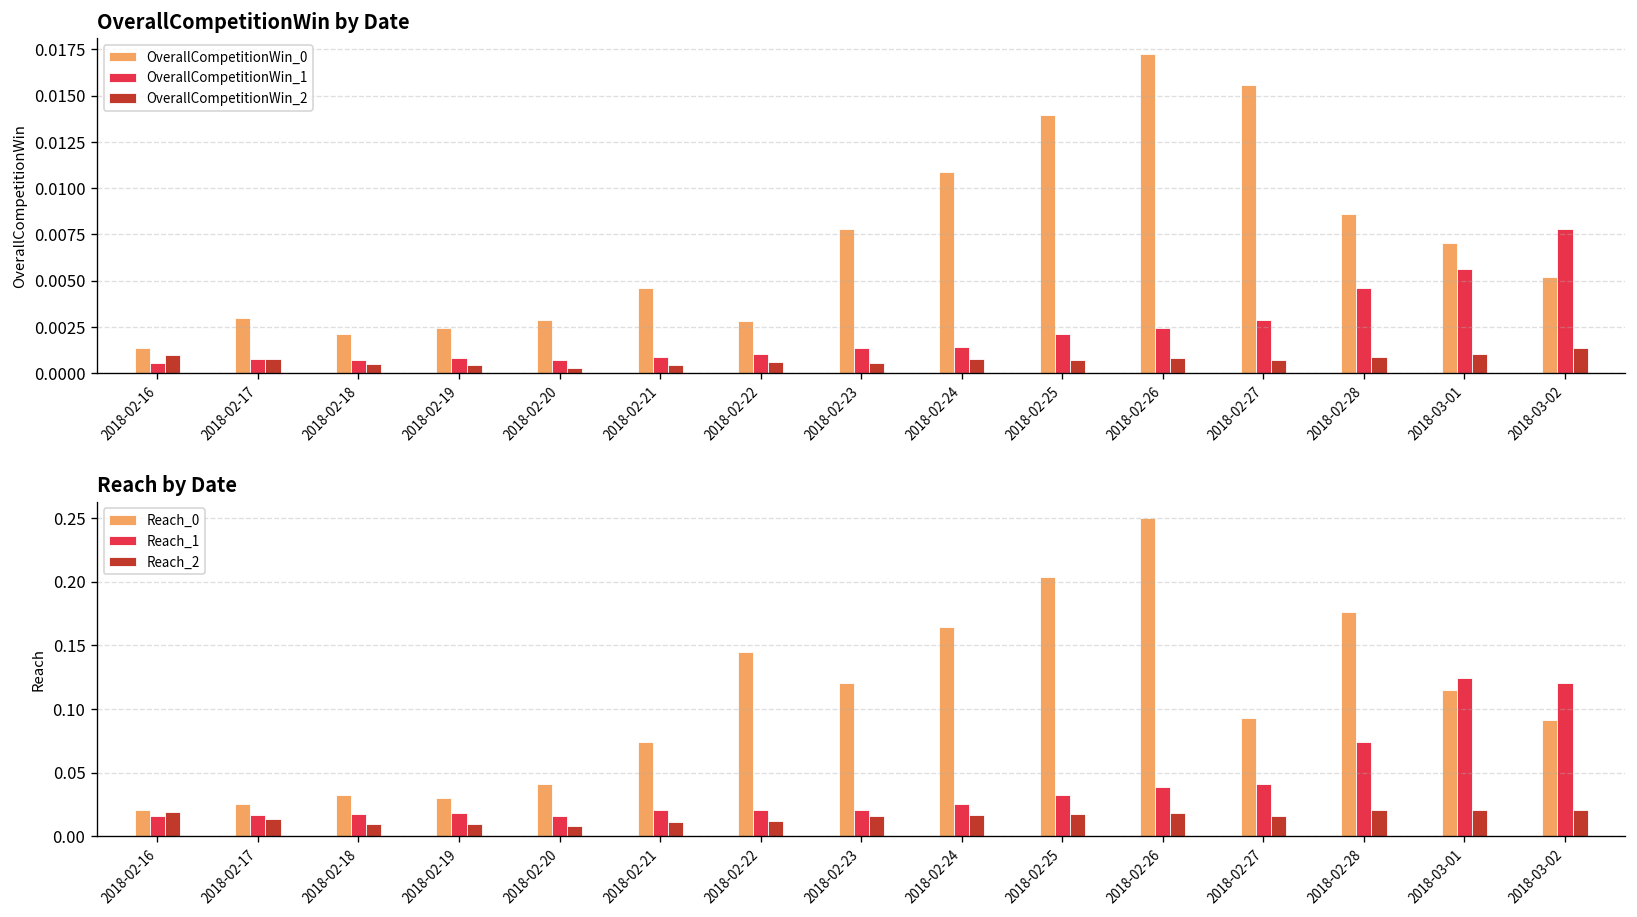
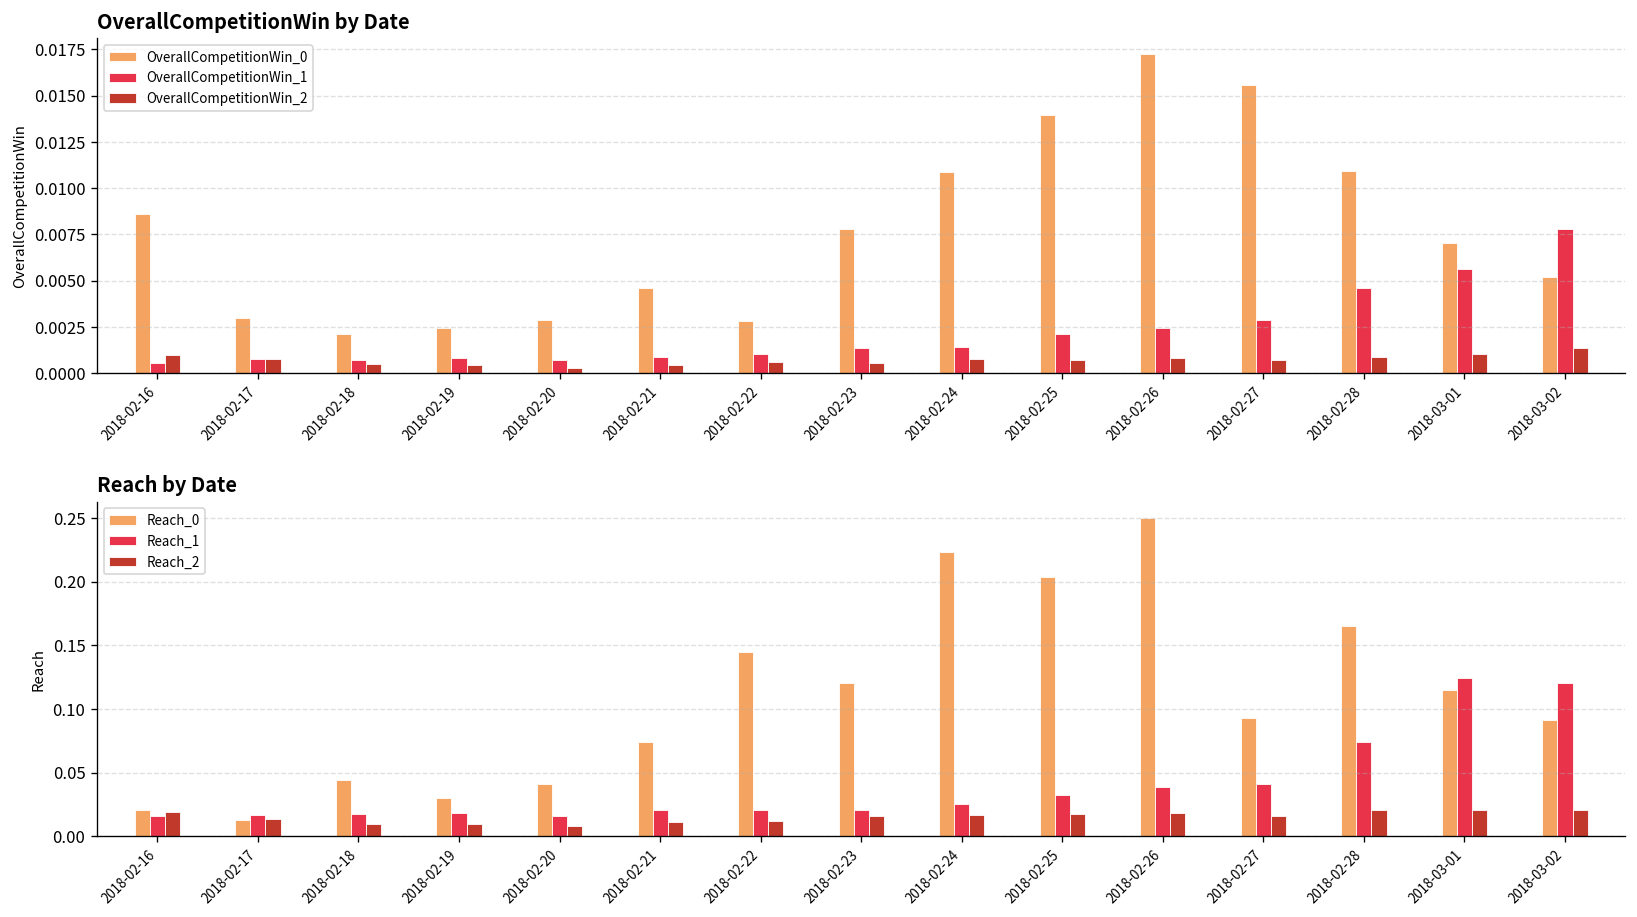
OverallCompetitionWin by Date, OverallCompetitionWin_0, 2018-02-16: 0.0013 -> 0.0086
OverallCompetitionWin by Date, OverallCompetitionWin_0, 2018-02-28: 0.0086 -> 0.0109
Reach by Date, Reach_0, 2018-02-17: 0.025 -> 0.013
Reach by Date, Reach_0, 2018-02-18: 0.032 -> 0.044
Reach by Date, Reach_0, 2018-02-24: 0.164 -> 0.223
Reach by Date, Reach_0, 2018-02-28: 0.176 -> 0.165
